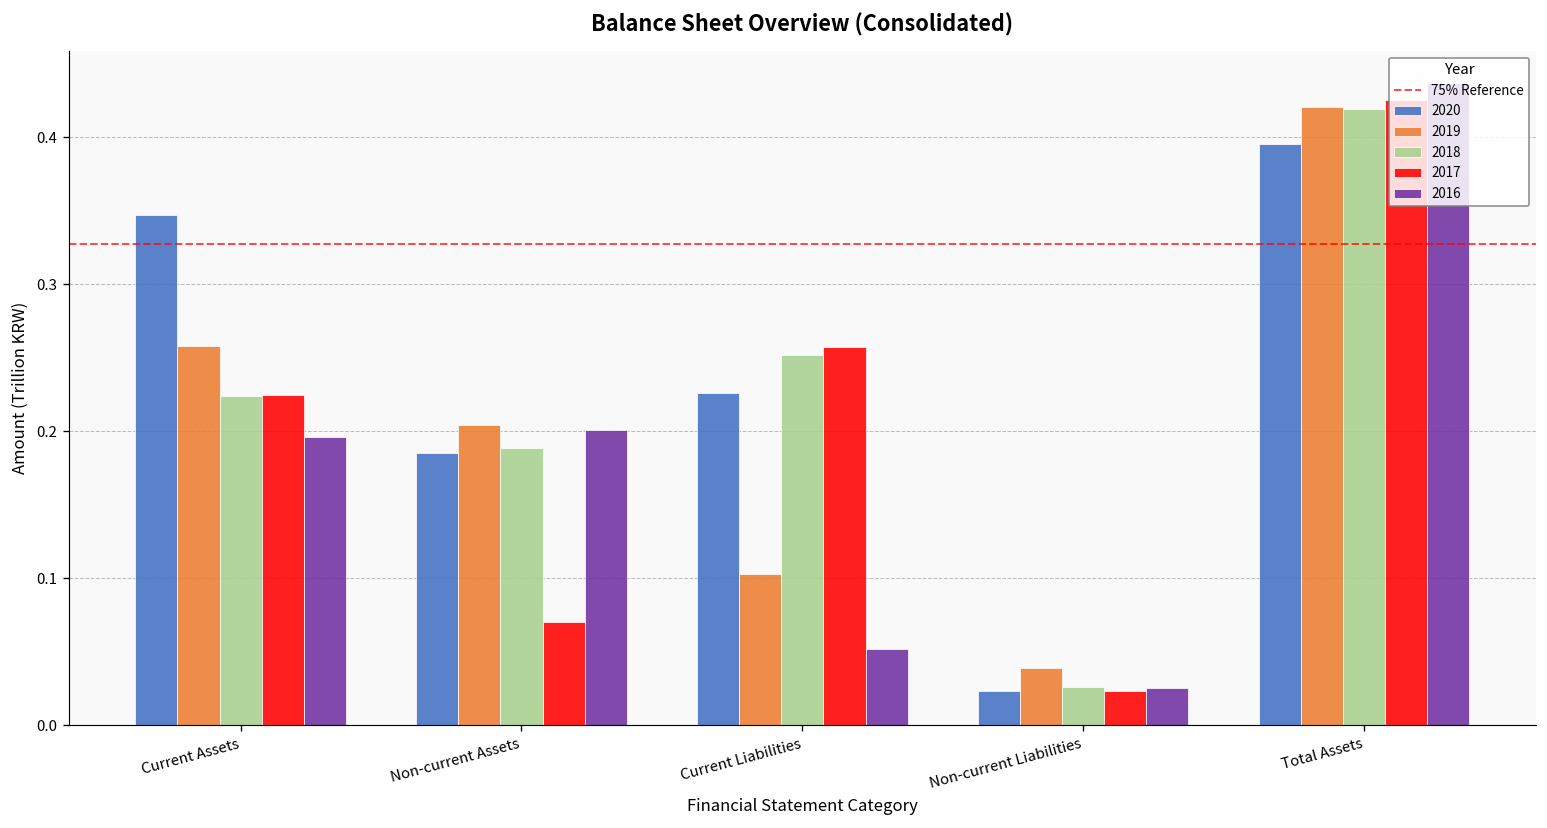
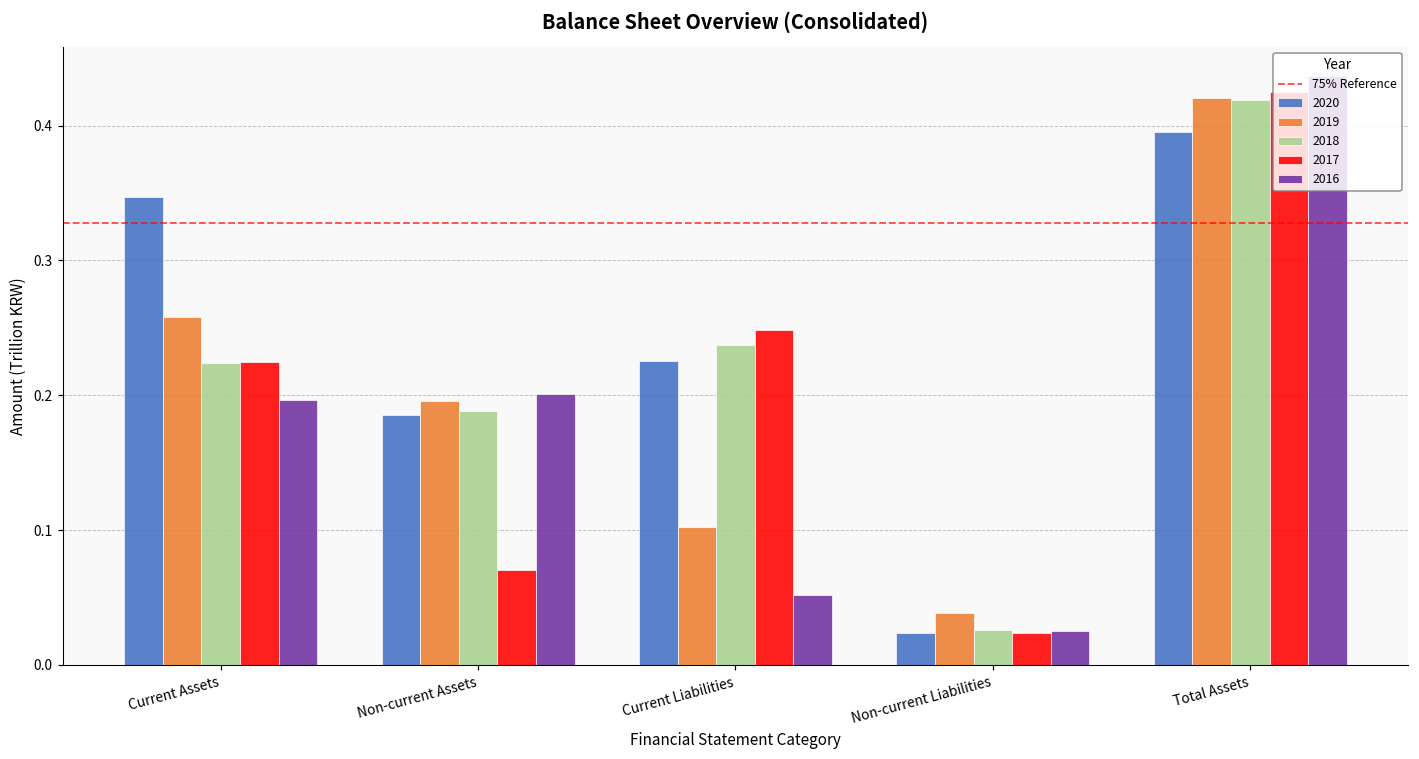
2019, Non-current Assets: 0.204 -> 0.196
2018, Current Liabilities: 0.252 -> 0.237
2017, Current Liabilities: 0.257 -> 0.248
